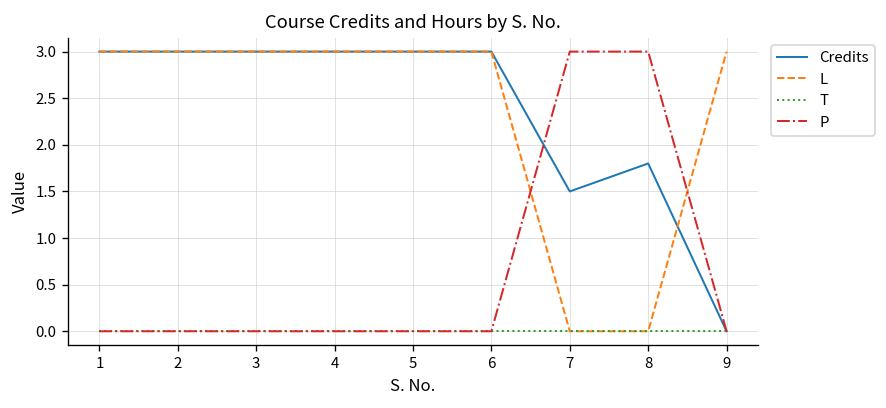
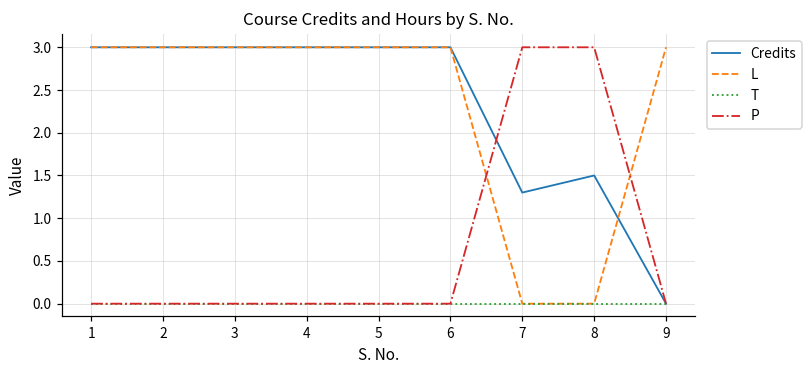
Credits, 7: 1.5 -> 1.3
Credits, 8: 1.8 -> 1.5
